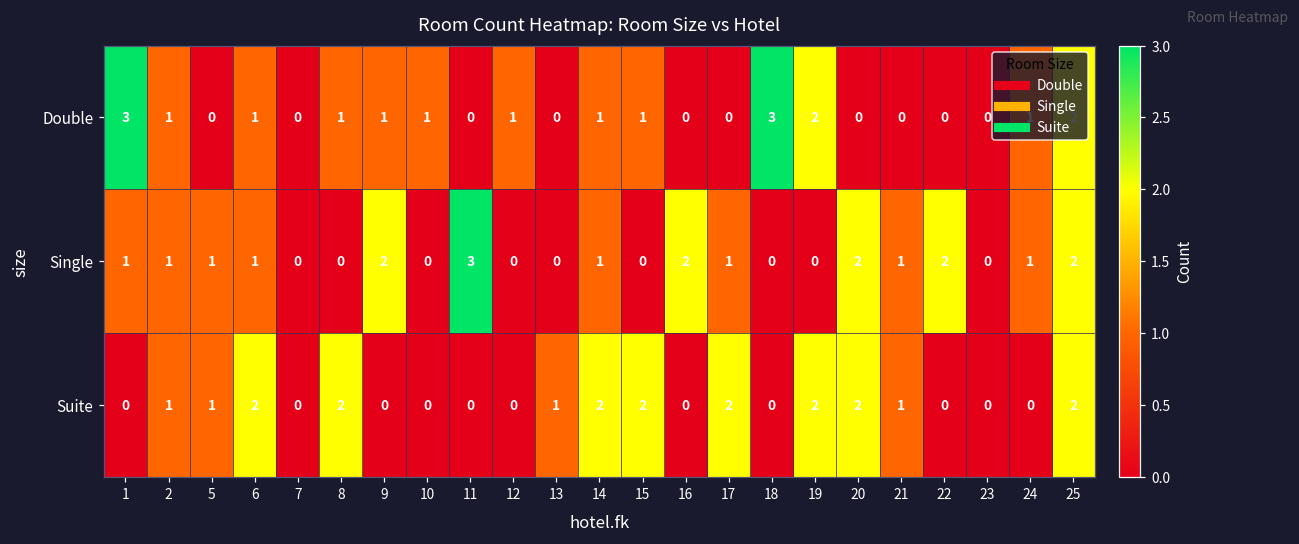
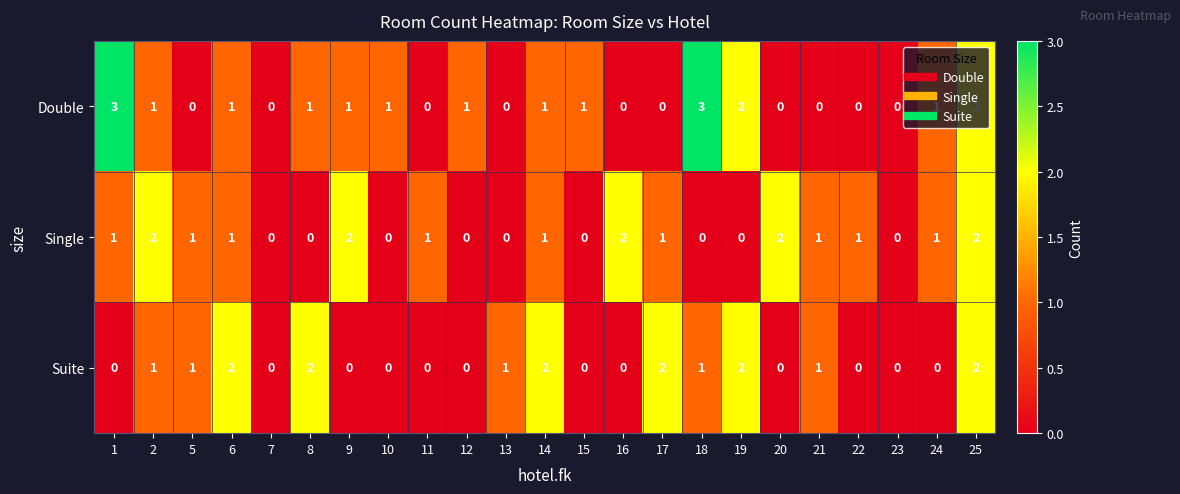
Single, 2: 1 -> 2
Single, 11: 3 -> 1
Single, 22: 2 -> 1
Suite, 15: 2 -> 0
Suite, 18: 0 -> 1
Suite, 20: 2 -> 0
